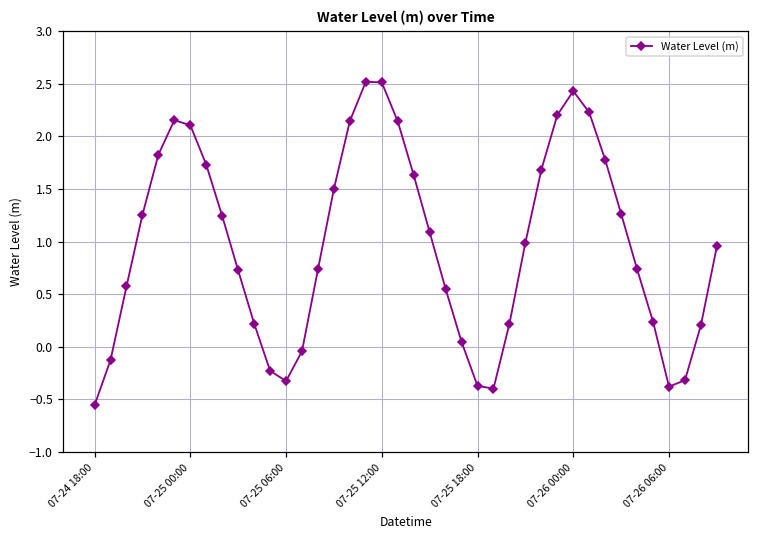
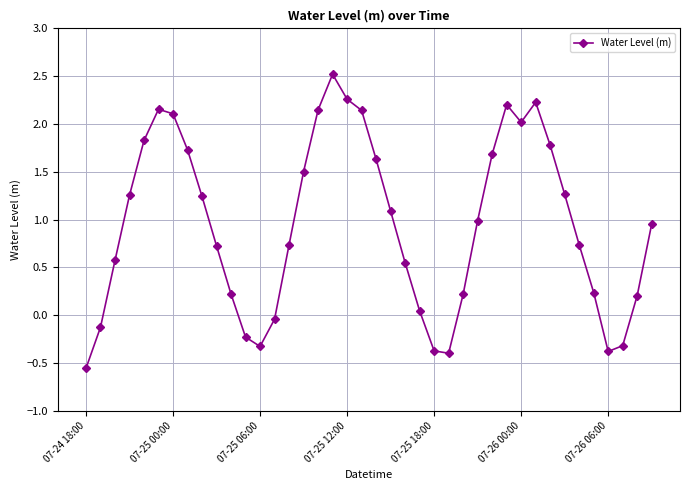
07-25 12:00: 2.5 -> 2.3
07-26 00:00: 2.4 -> 2.0
